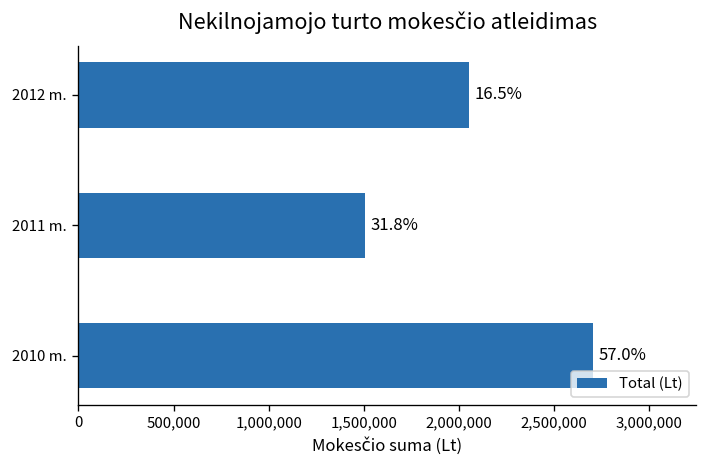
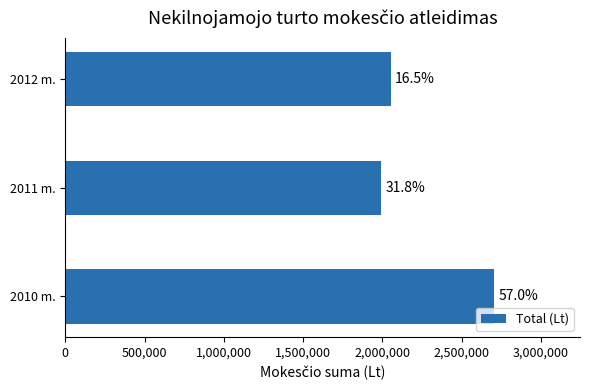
2011 m.: 1,510,000 -> 1,990,000
